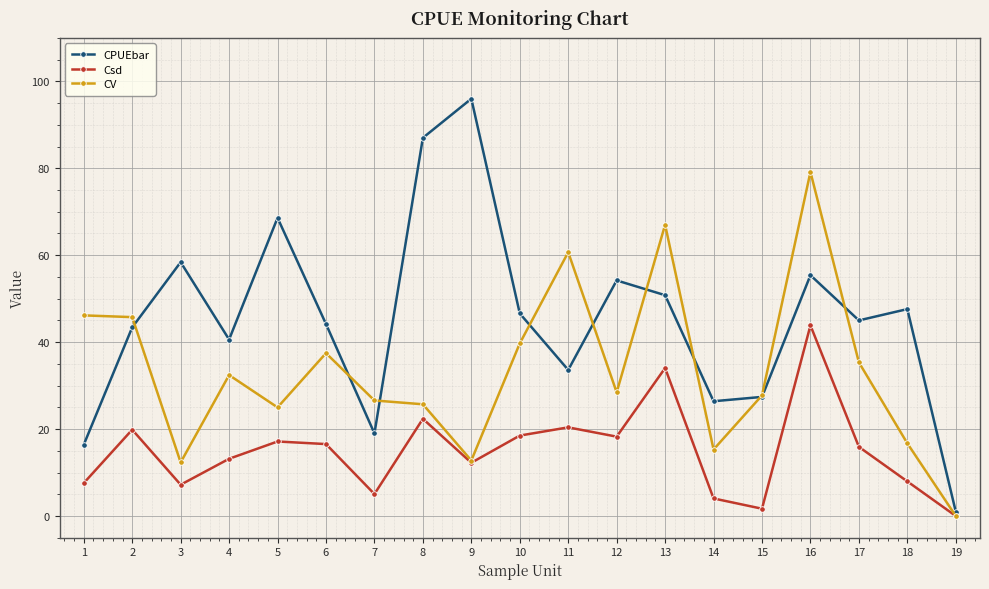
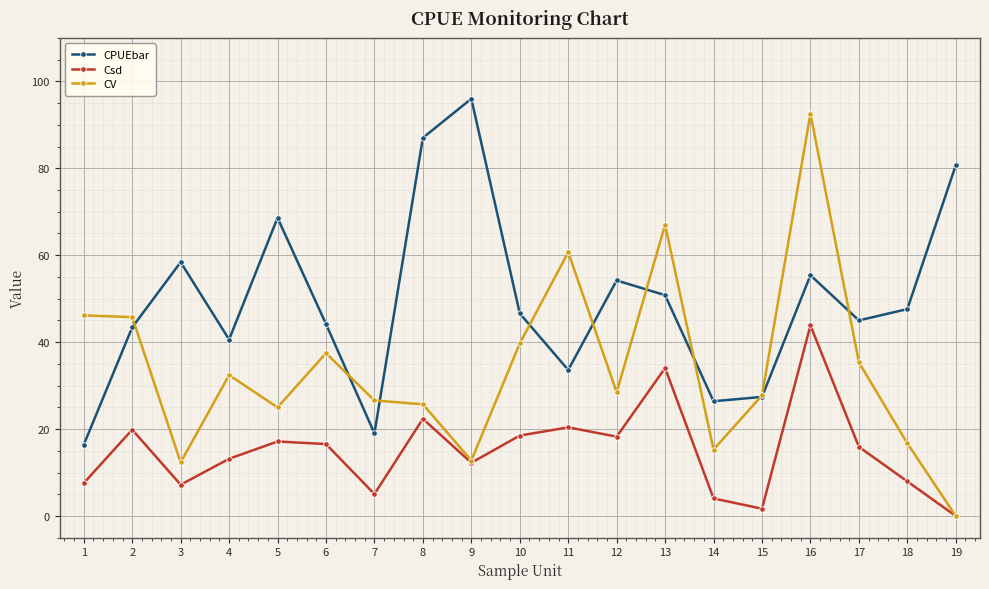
CV, 16: 79 -> 93
CPUEbar, 19: 1 -> 81
